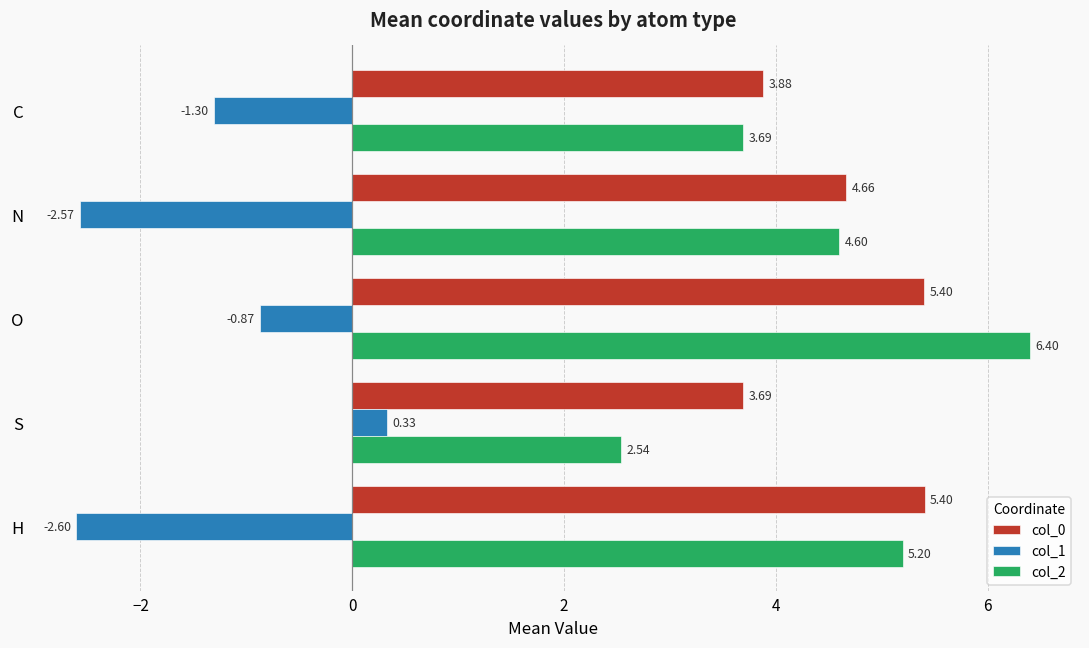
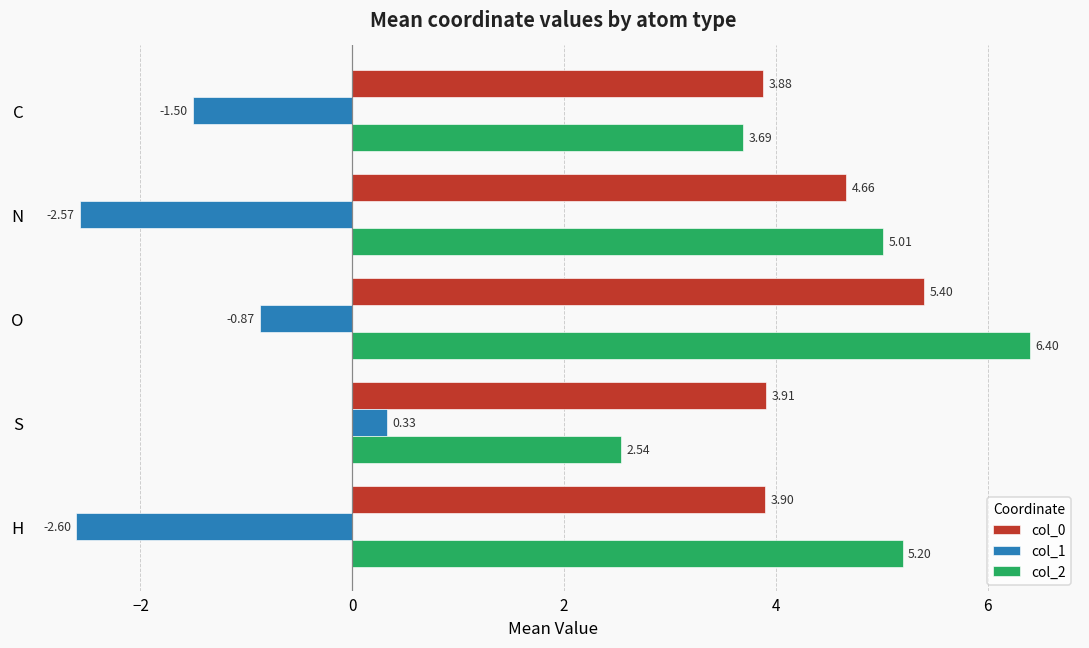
col_1, C: -1.30 -> -1.50
col_2, N: 4.60 -> 5.01
col_0, S: 3.69 -> 3.91
col_0, H: 5.40 -> 3.90
